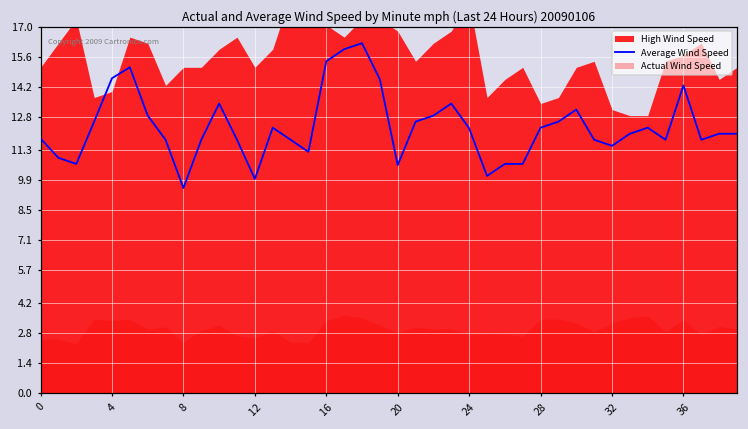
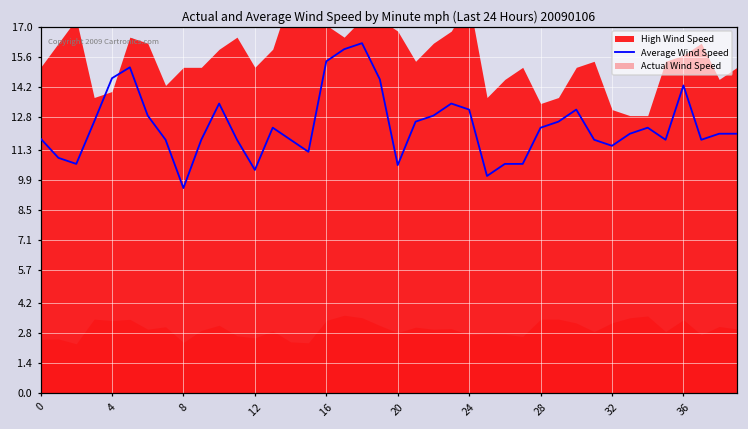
Average Wind Speed, 12: 9.9 -> 10.4
Average Wind Speed, 24: 12.3 -> 13.2
